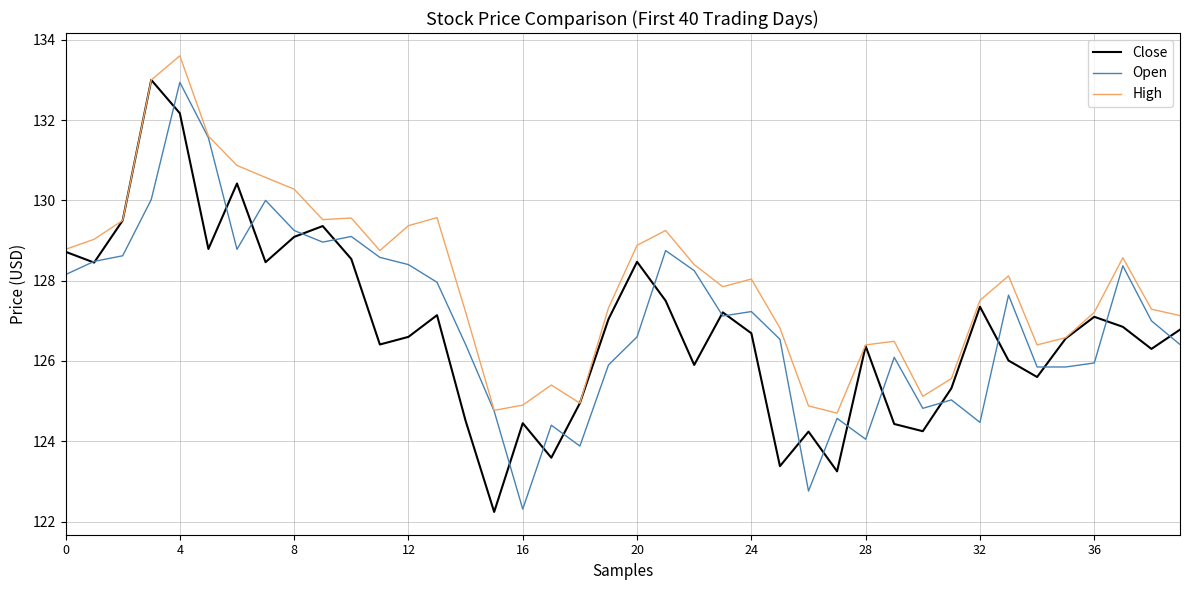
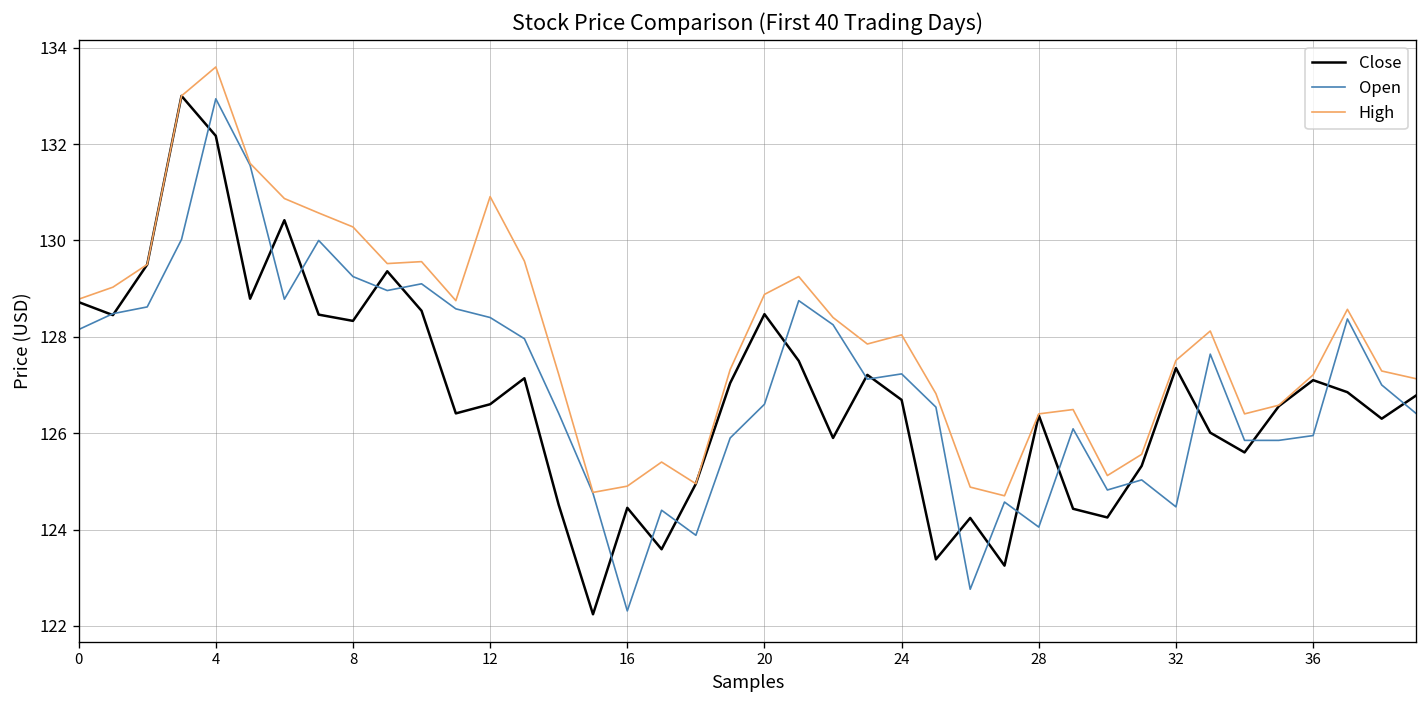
Close, 8: 129.1 -> 128.3
High, 12: 129.4 -> 130.9
